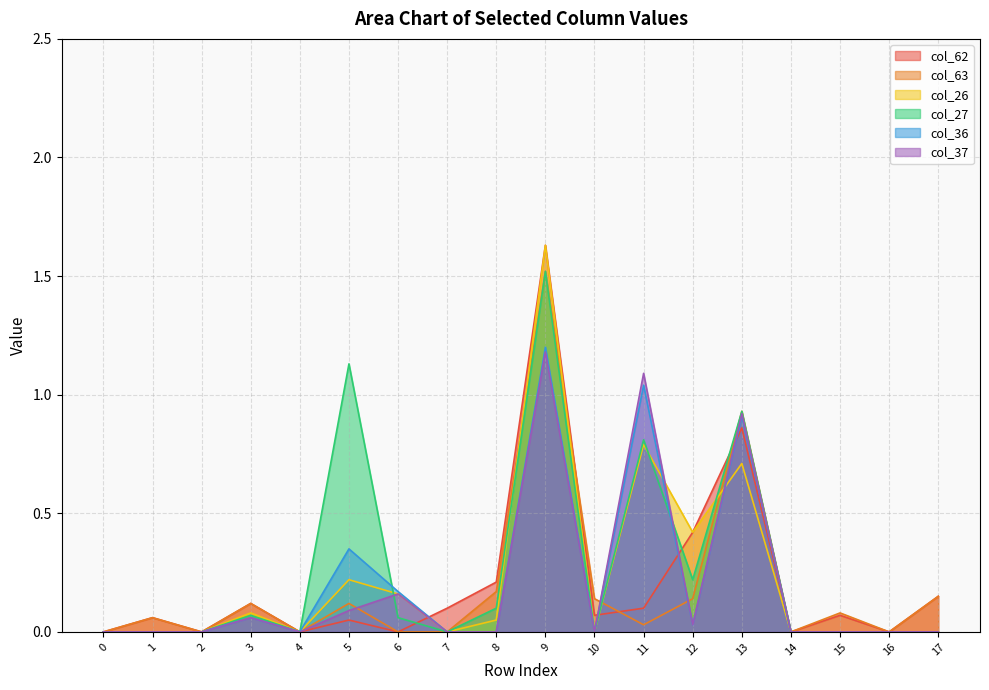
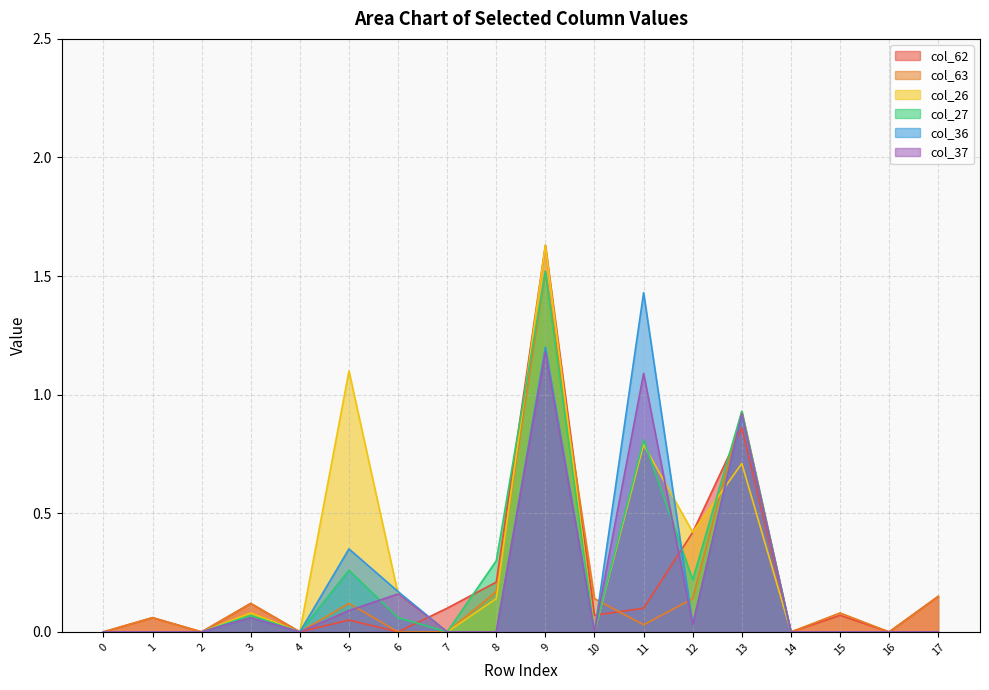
col_26, 5: 0.22 -> 1.10
col_27, 5: 1.13 -> 0.26
col_26, 8: 0.05 -> 0.14
col_27, 8: 0.1 -> 0.3
col_36, 11: 1.04 -> 1.43
